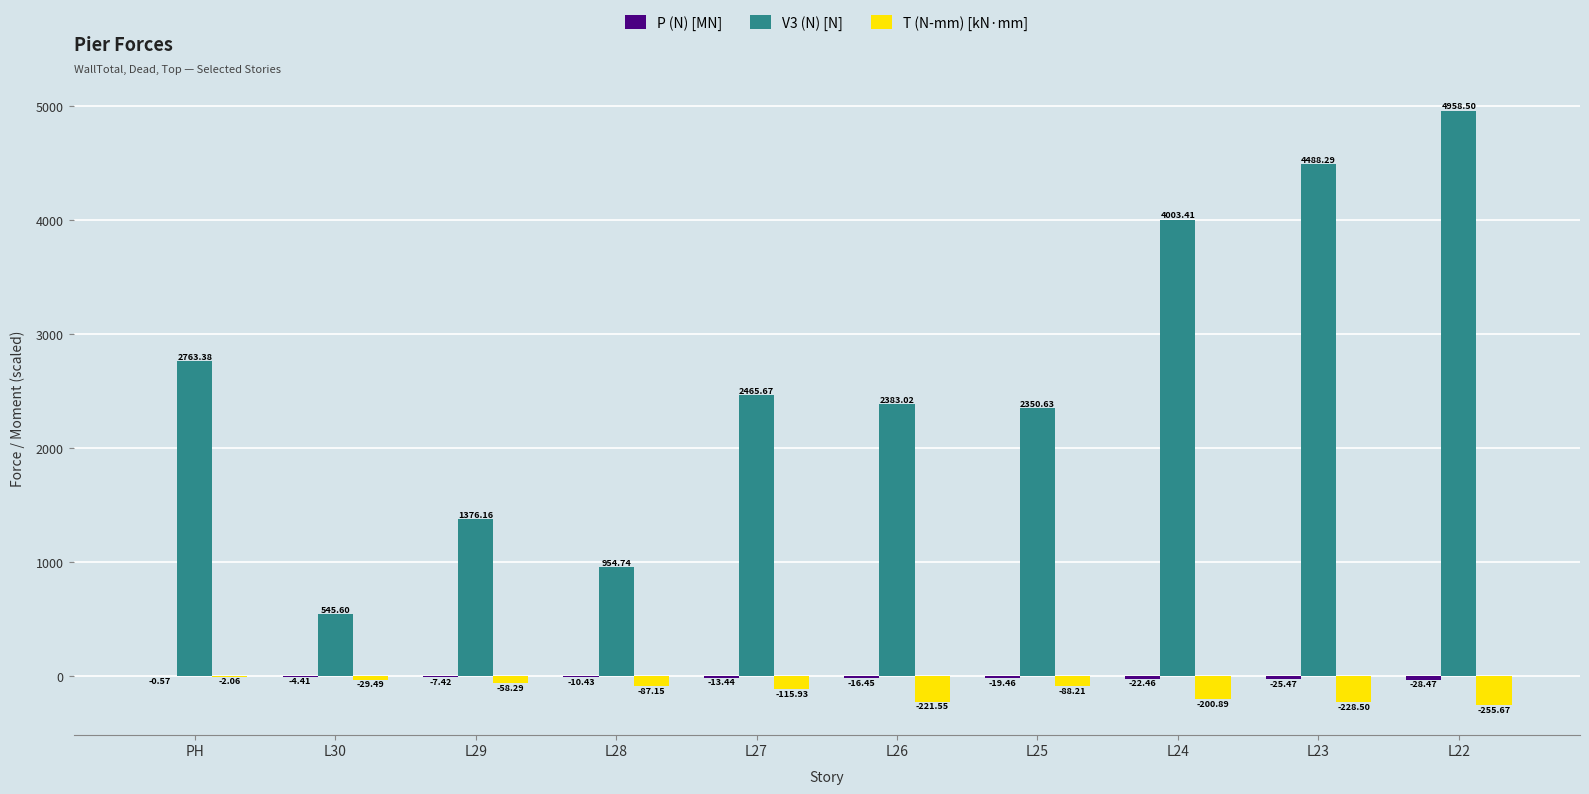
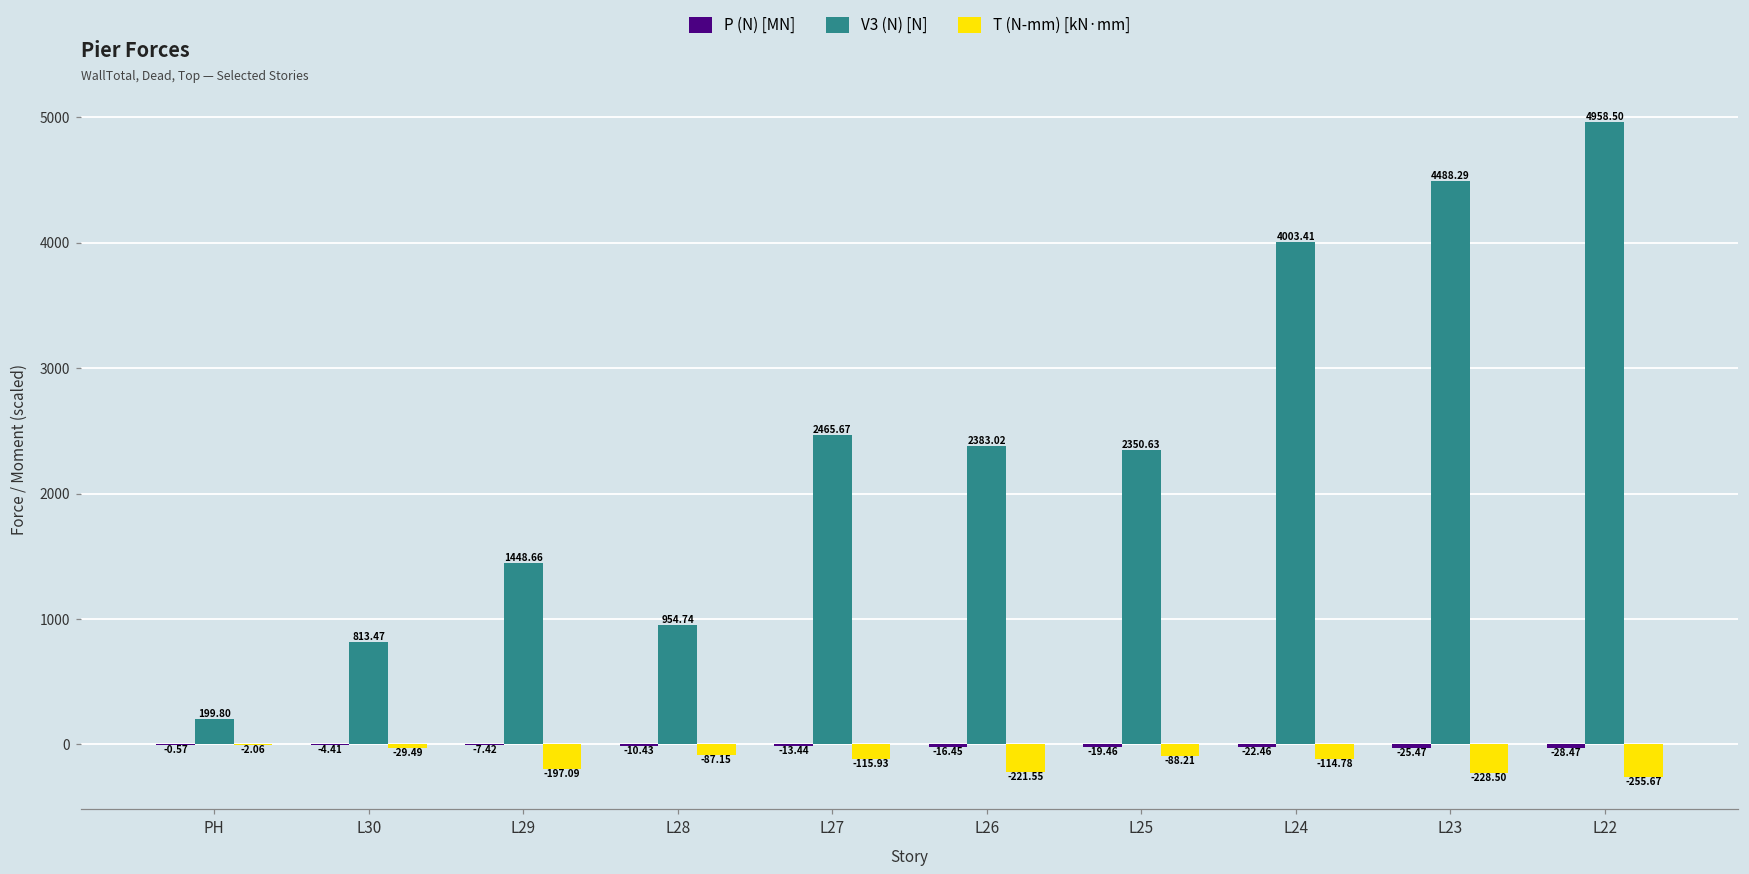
V3 (N) [N], PH: 2763.38 -> 199.80
V3 (N) [N], L30: 545.60 -> 813.47
V3 (N) [N], L29: 1376.16 -> 1448.66
T (N-mm) [kN·mm], L29: -58.29 -> -197.09
T (N-mm) [kN·mm], L24: -200.89 -> -114.78
